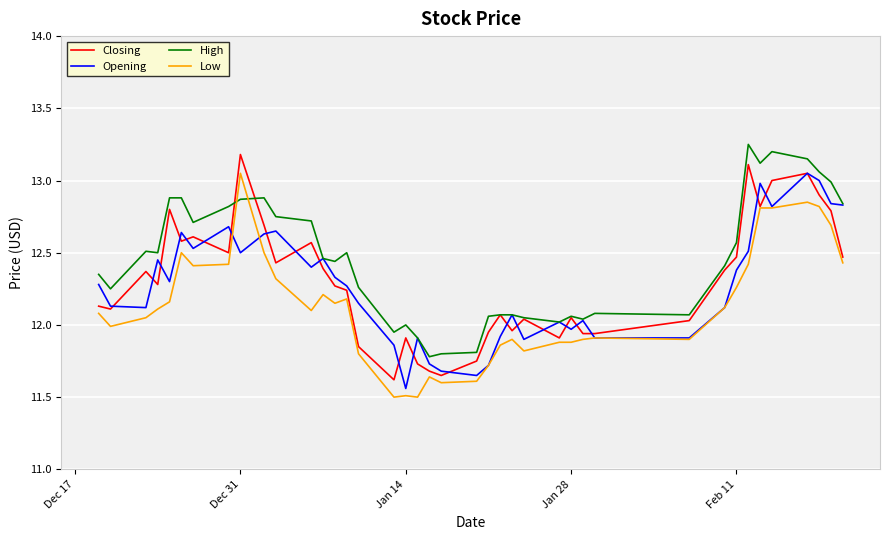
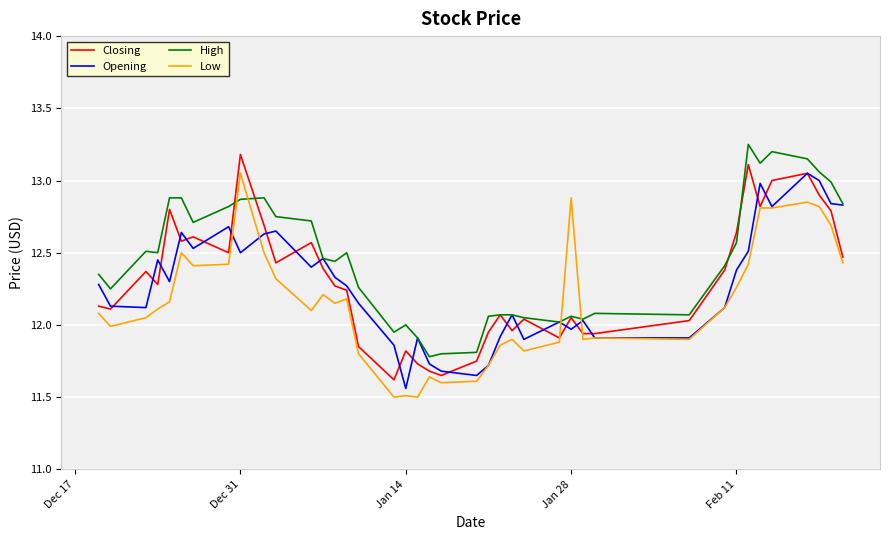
Closing, Jan 14: 11.91 -> 11.82
Low, Jan 28: 11.88 -> 12.88
Closing, Feb 11: 12.47 -> 12.64
